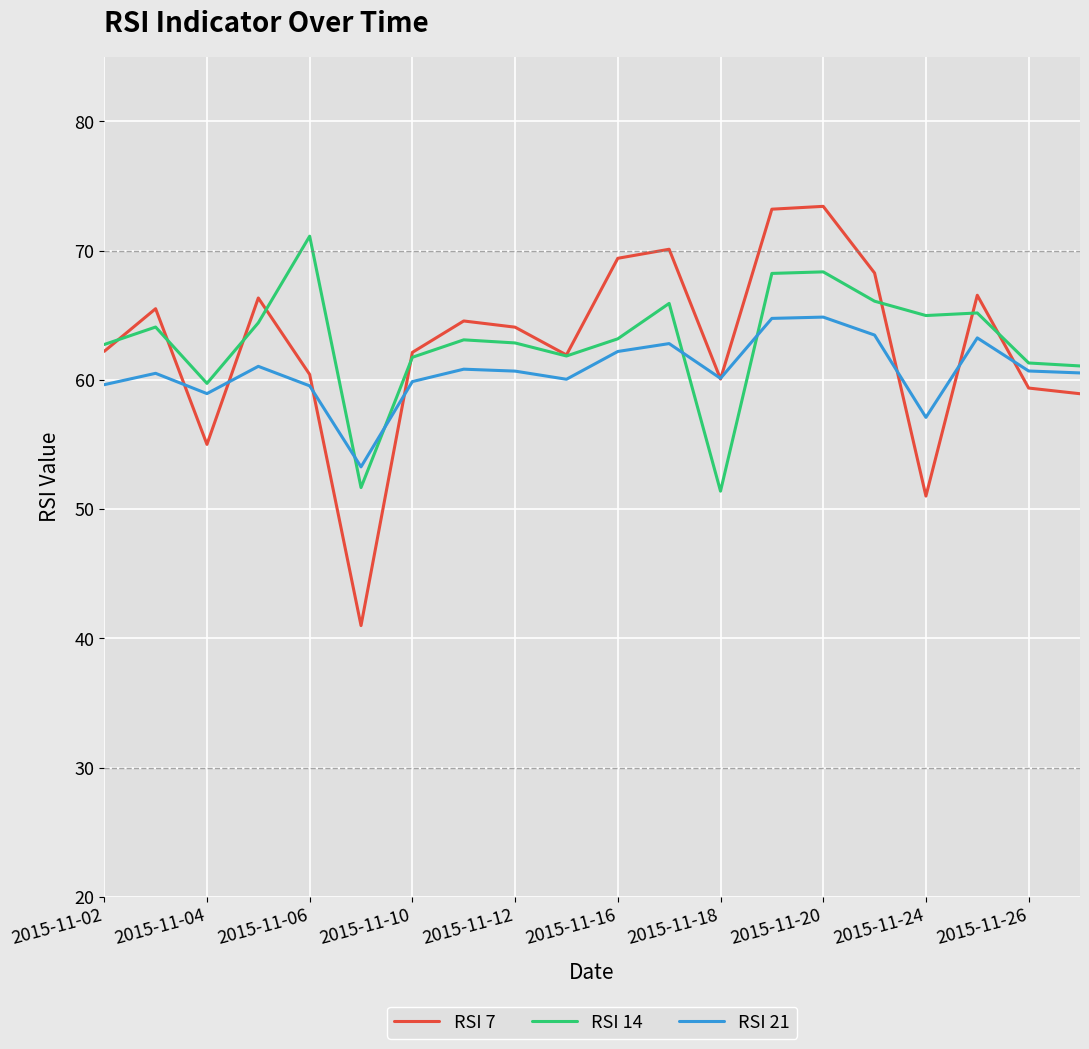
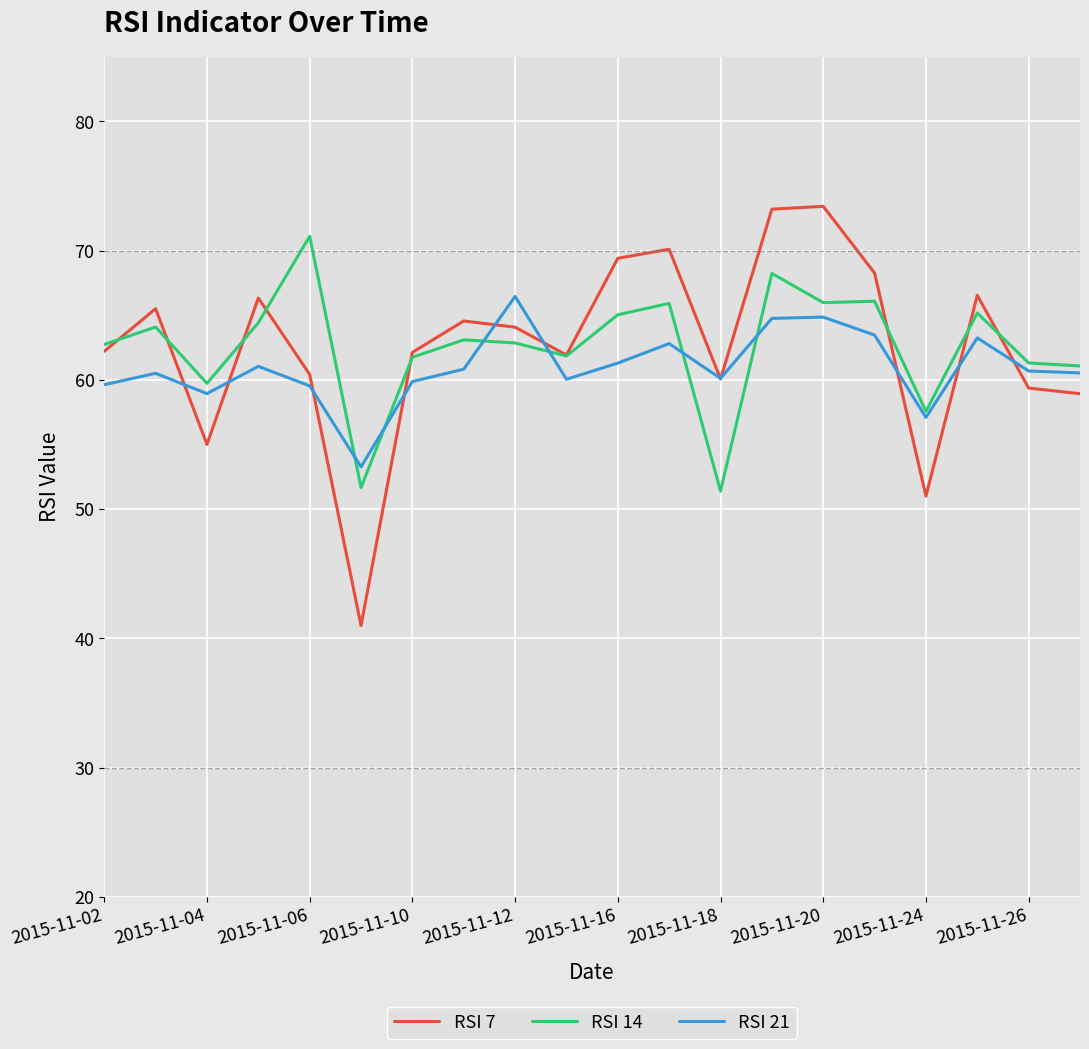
RSI 21, 2015-11-12: 60.7 -> 66.5
RSI 14, 2015-11-16: 63.2 -> 65.0
RSI 21, 2015-11-16: 62.2 -> 61.3
RSI 14, 2015-11-20: 68.4 -> 66.0
RSI 14, 2015-11-24: 65.0 -> 57.6
